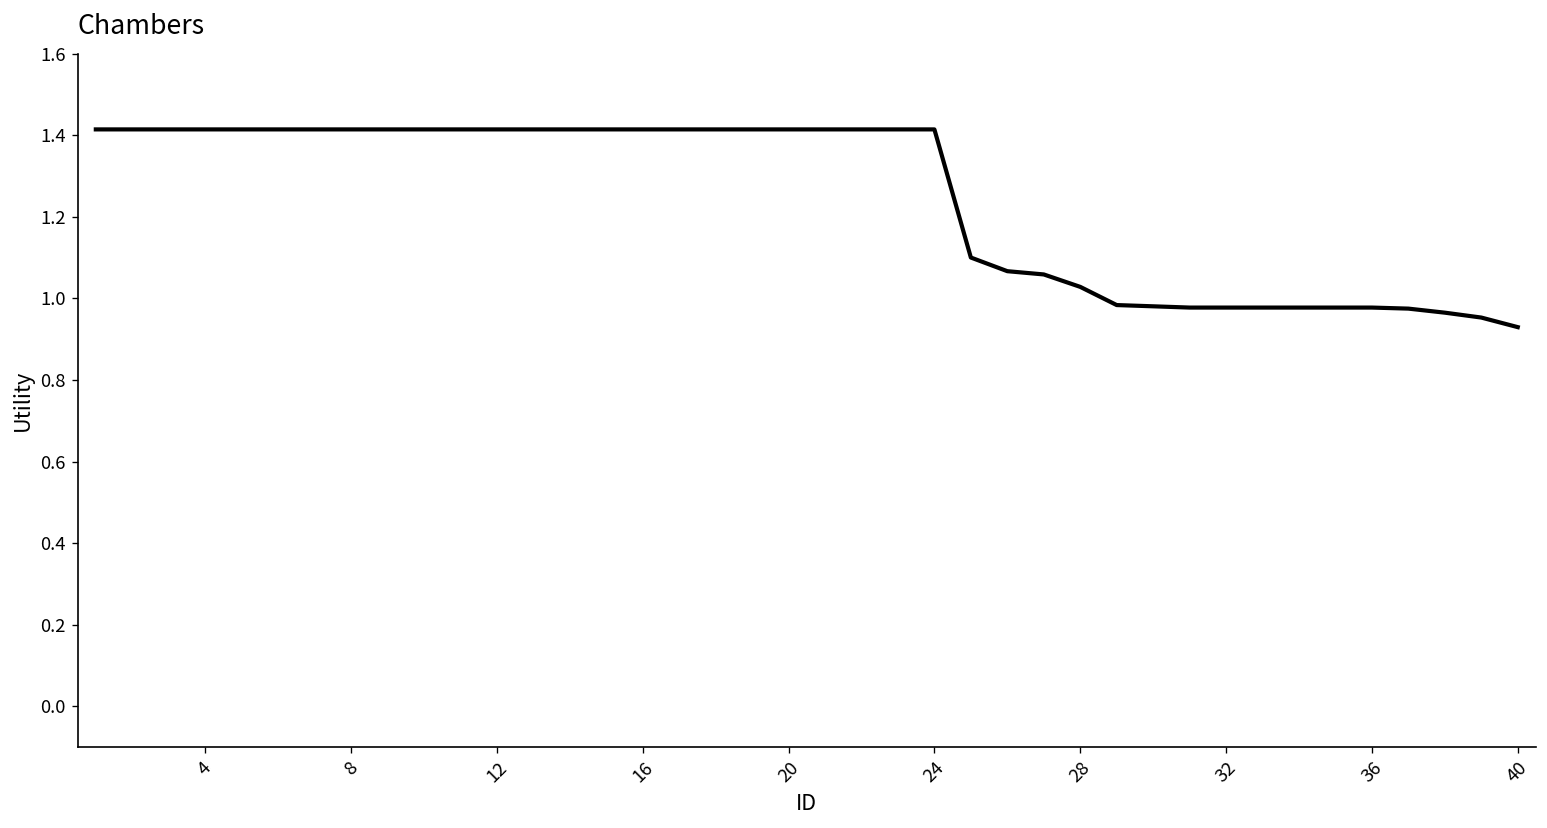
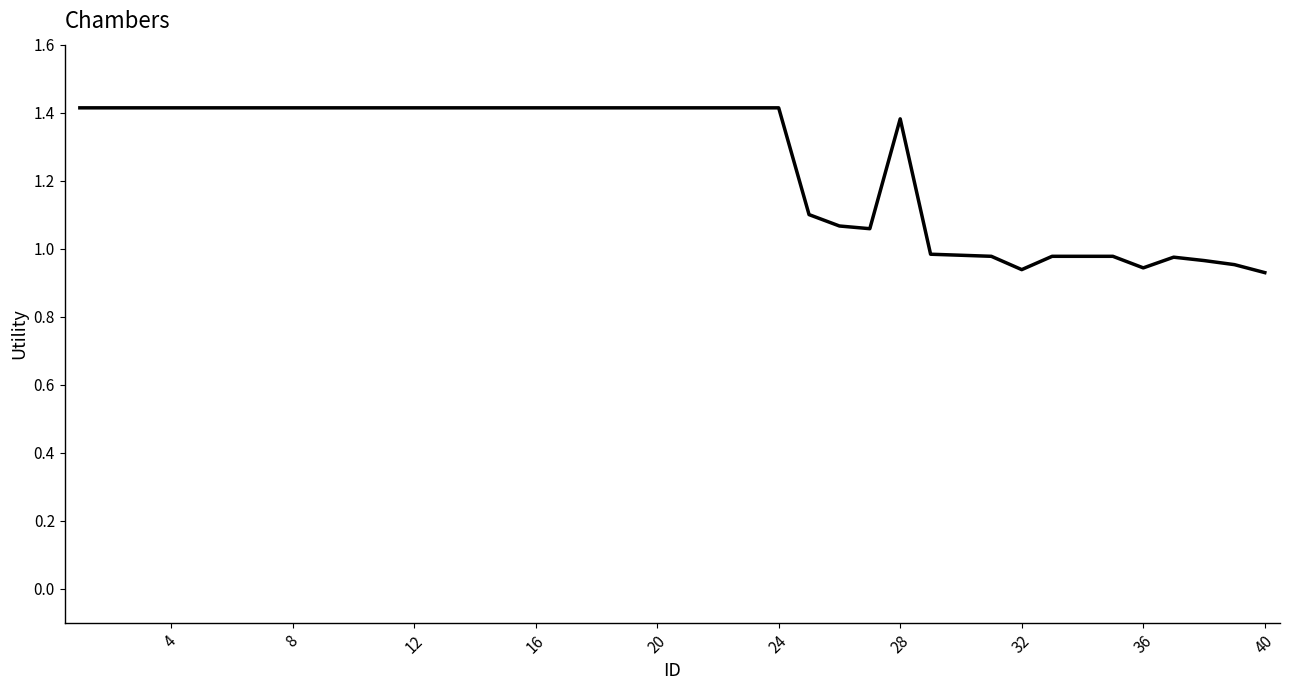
28: 1.03 -> 1.38
32: 0.98 -> 0.94
36: 0.98 -> 0.94
